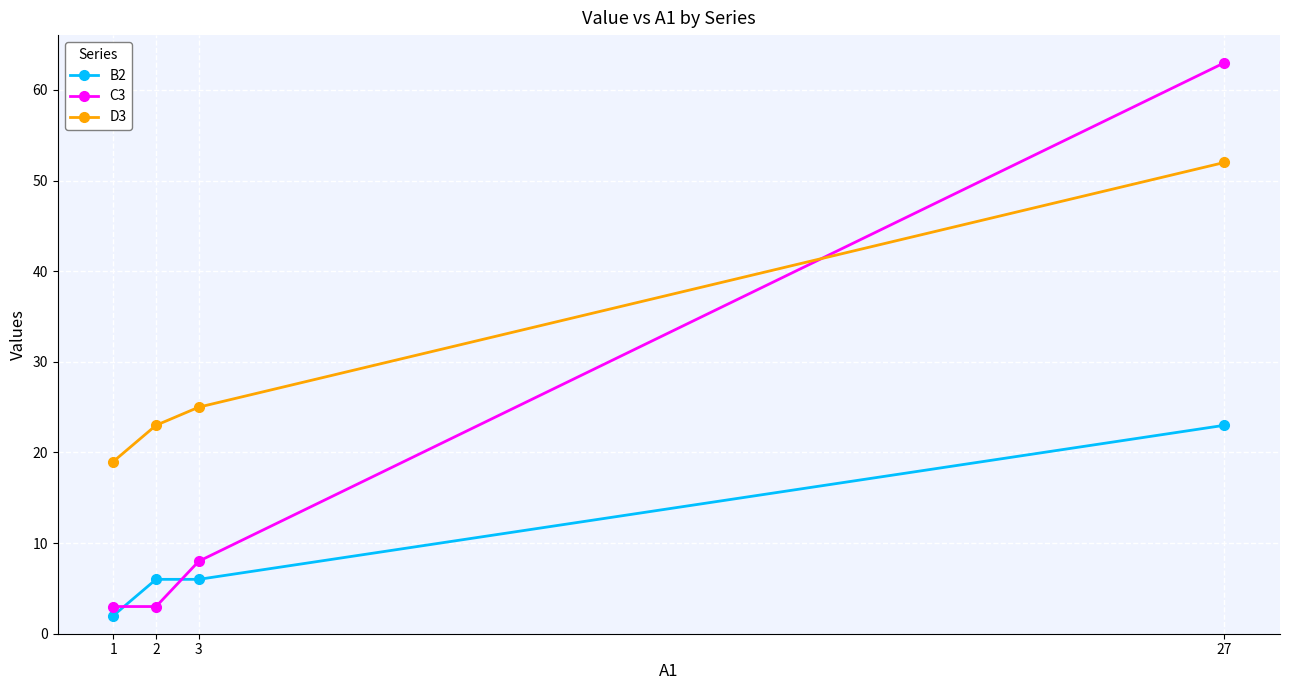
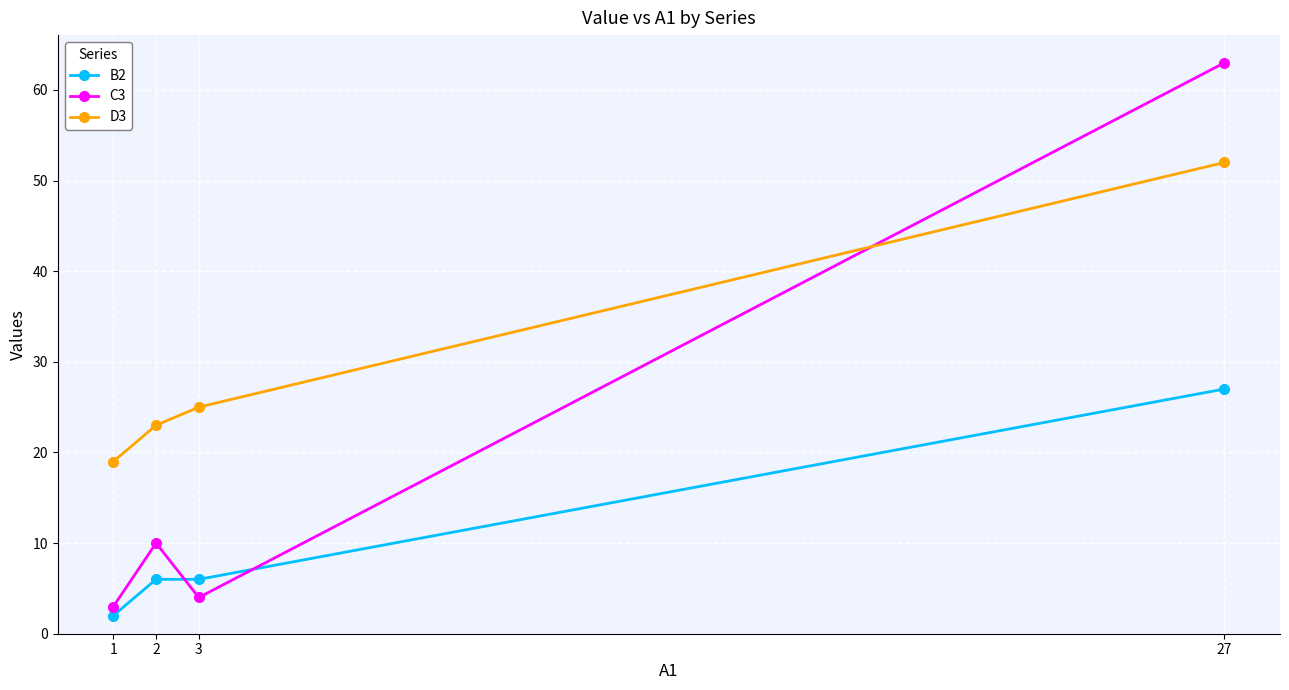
C3, 2: 3 -> 10
C3, 3: 8 -> 4
B2, 27: 23 -> 27
